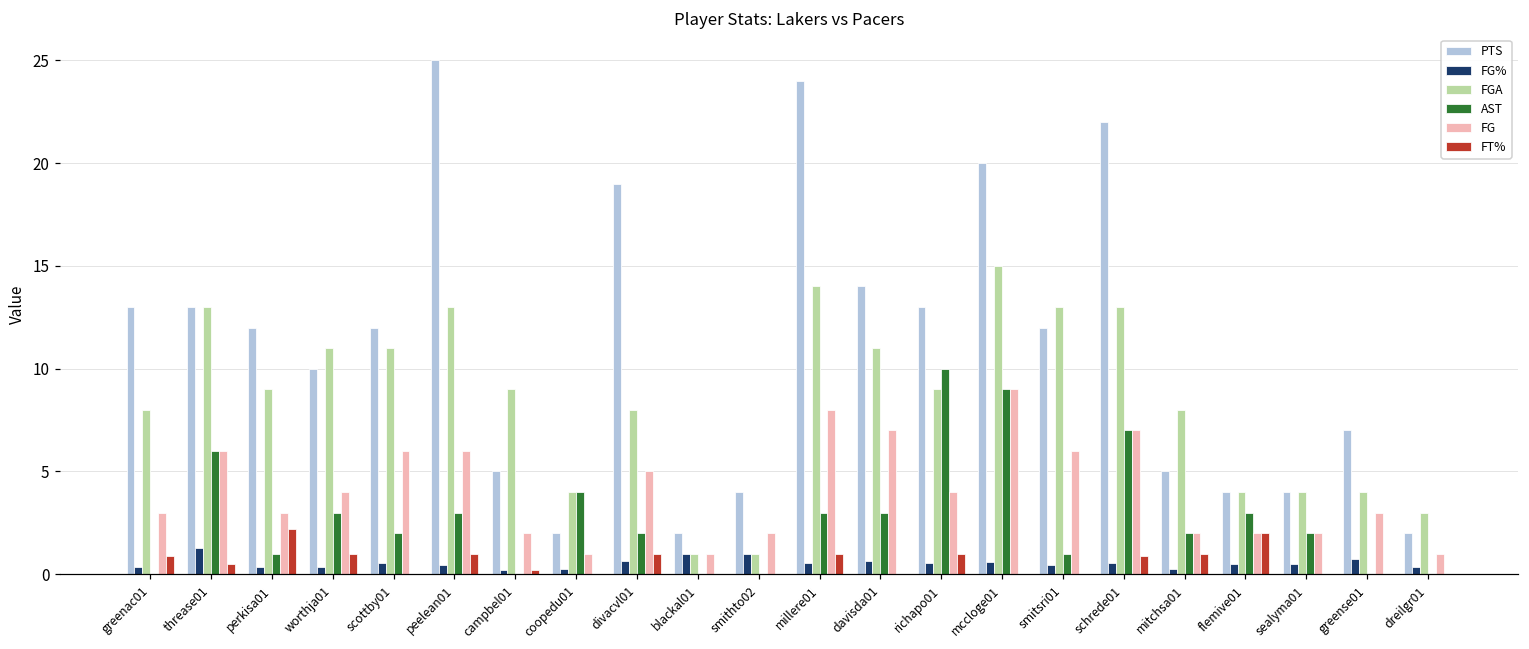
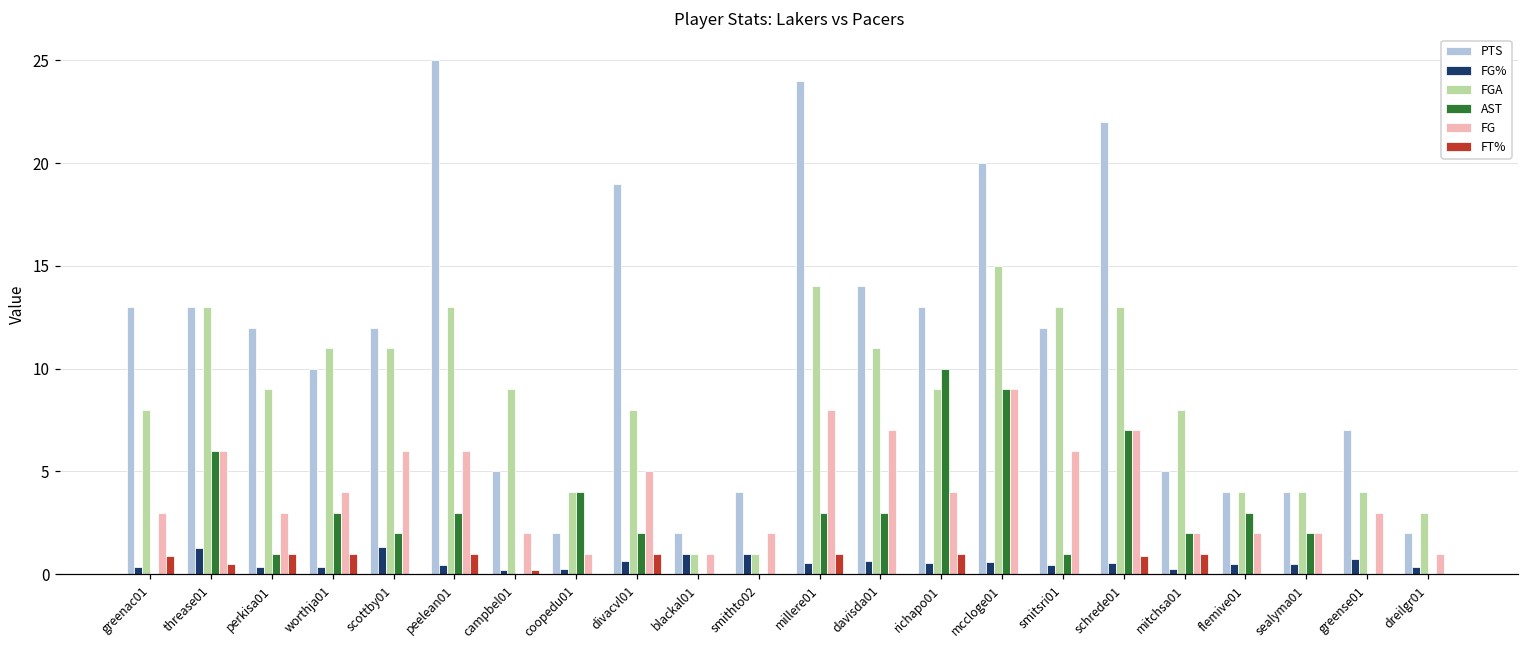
FT%, perkisa01: 2.2 -> 1.0
FG%, scottby01: 0.5 -> 1.3
FT%, flemive01: 2 -> 0
